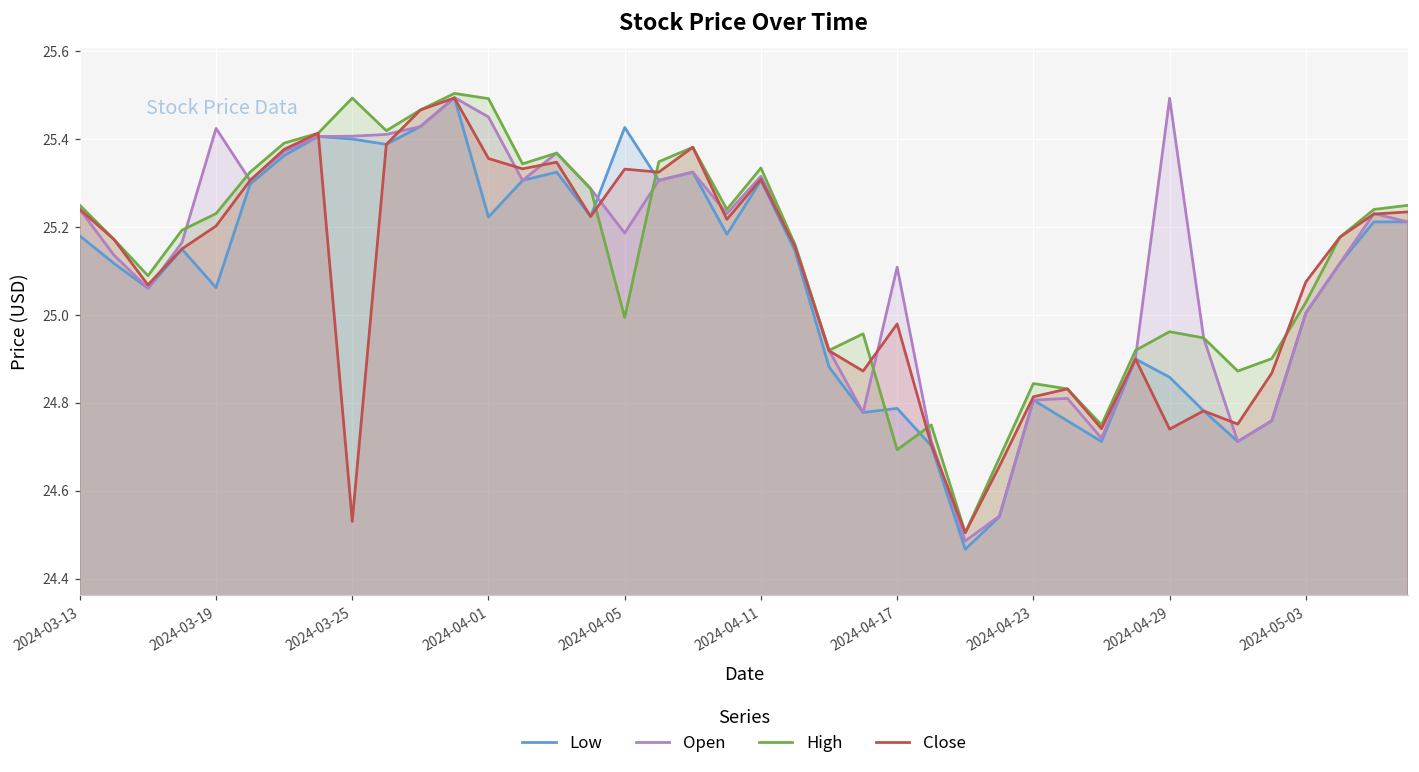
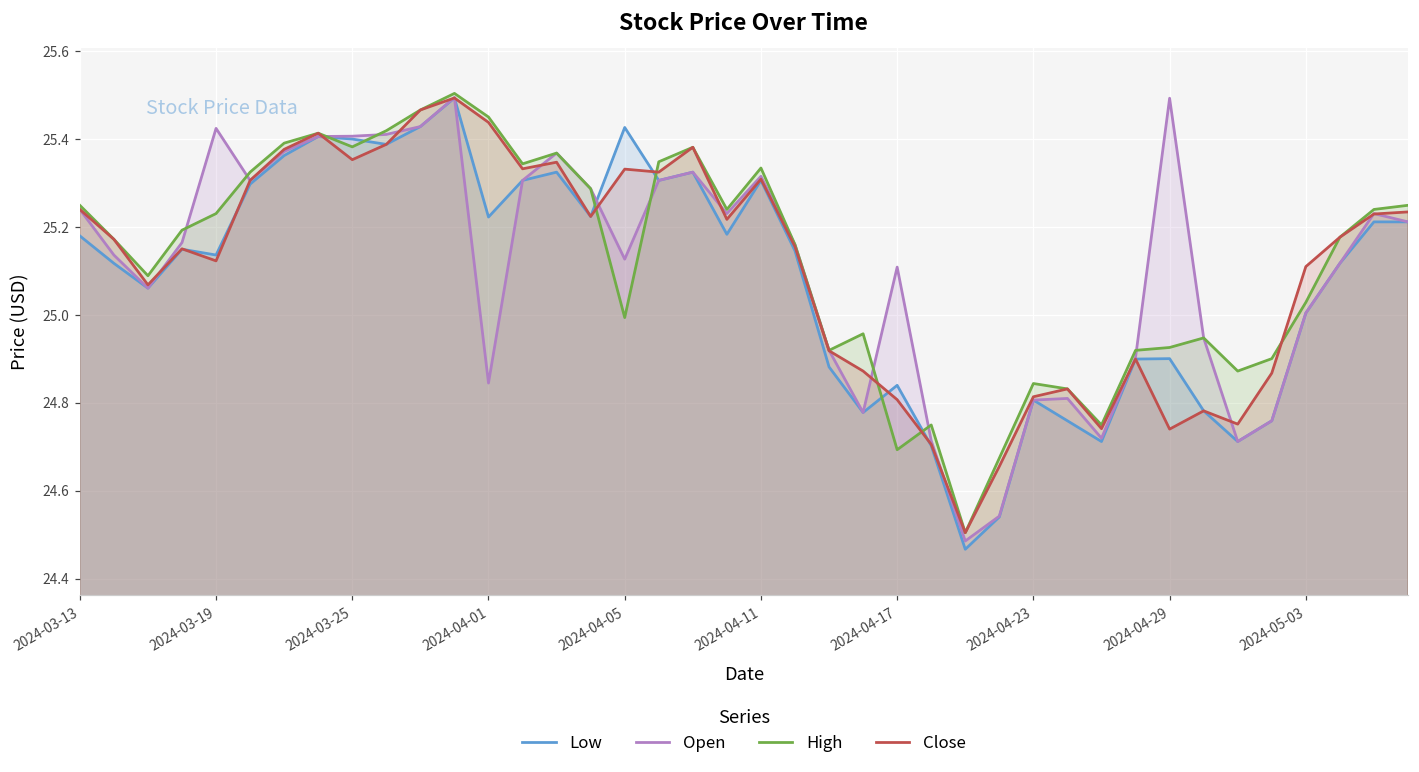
Low, 2024-03-19: 25.06 -> 25.14
Close, 2024-03-19: 25.20 -> 25.12
High, 2024-03-25: 25.49 -> 25.38
Close, 2024-03-25: 24.53 -> 25.35
Open, 2024-04-01: 25.45 -> 24.84
High, 2024-04-01: 25.49 -> 25.45
Close, 2024-04-01: 25.36 -> 25.44
Open, 2024-04-05: 25.19 -> 25.13
Low, 2024-04-17: 24.79 -> 24.84
Close, 2024-04-17: 24.98 -> 24.81
Low, 2024-04-29: 24.86 -> 24.90
High, 2024-04-29: 24.96 -> 24.93
Close, 2024-05-03: 25.07 -> 25.11
